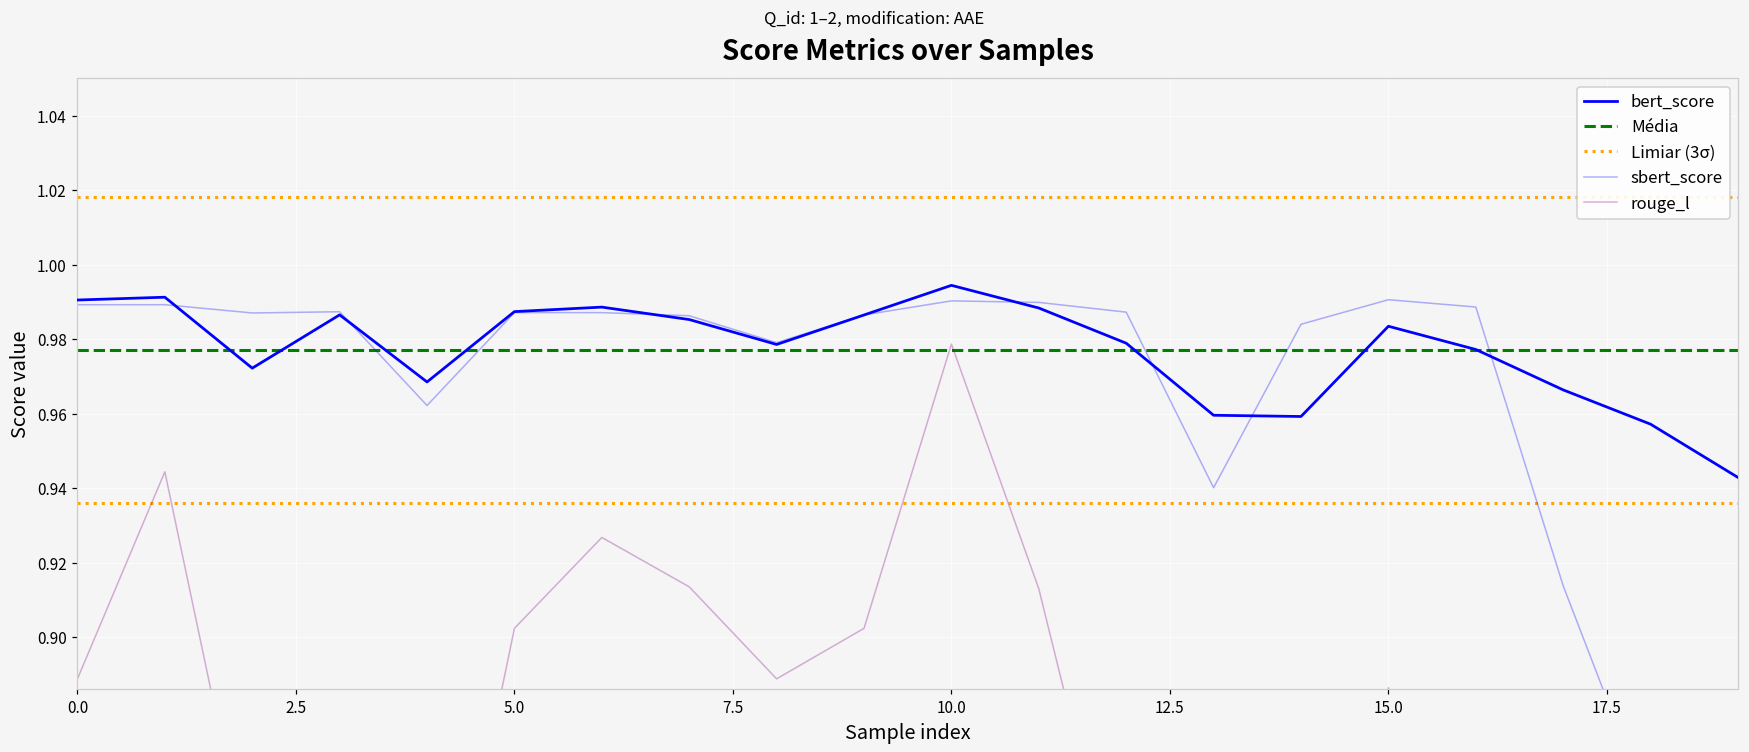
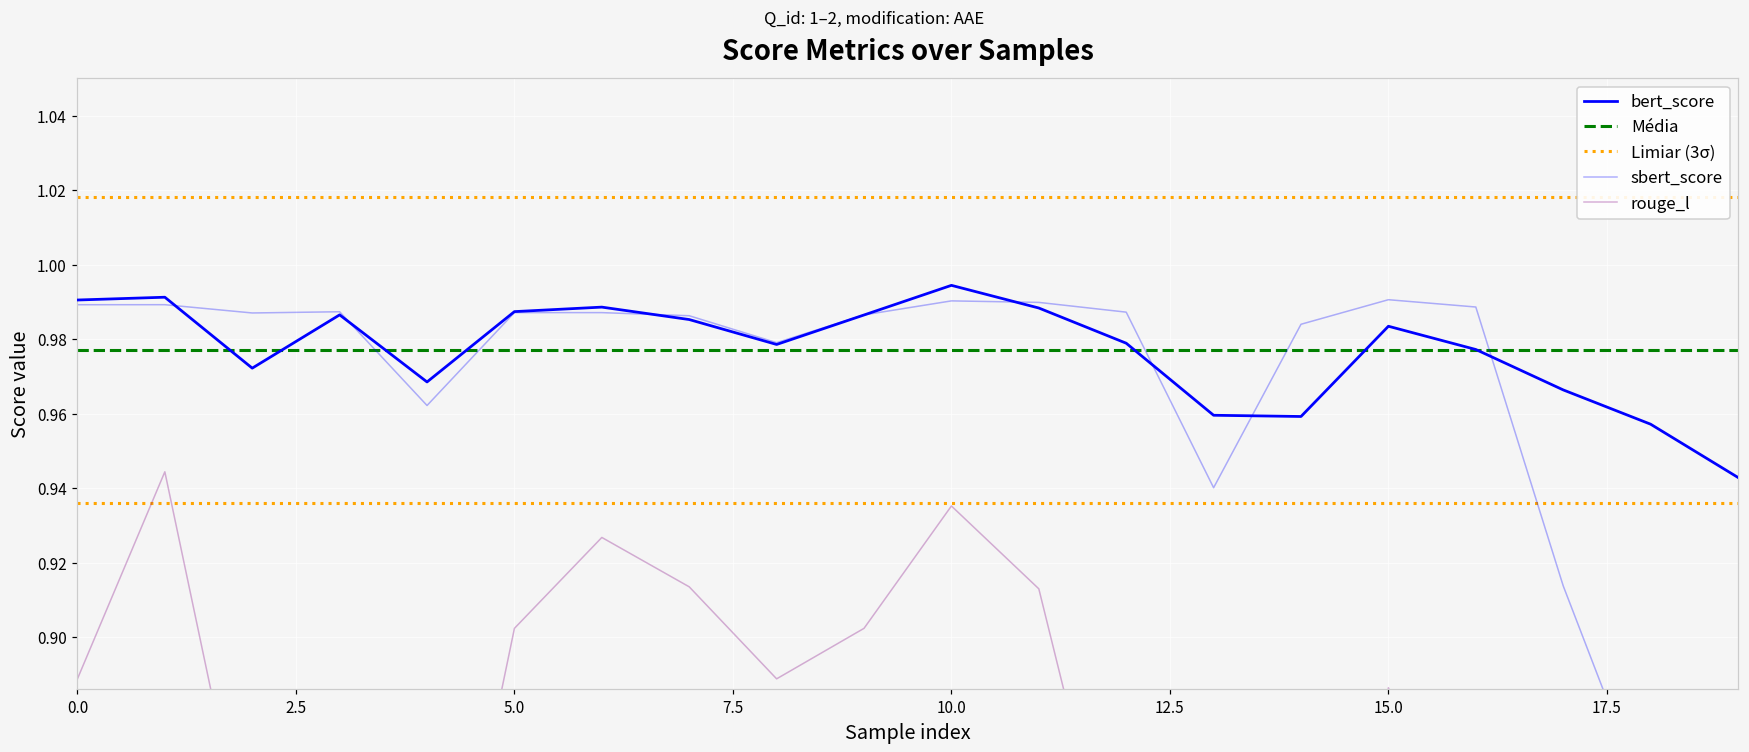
rouge_l, 10.0: 0.979 -> 0.935
